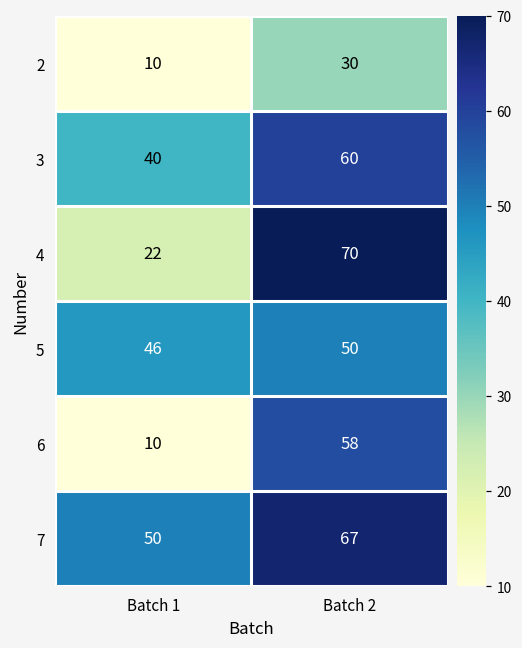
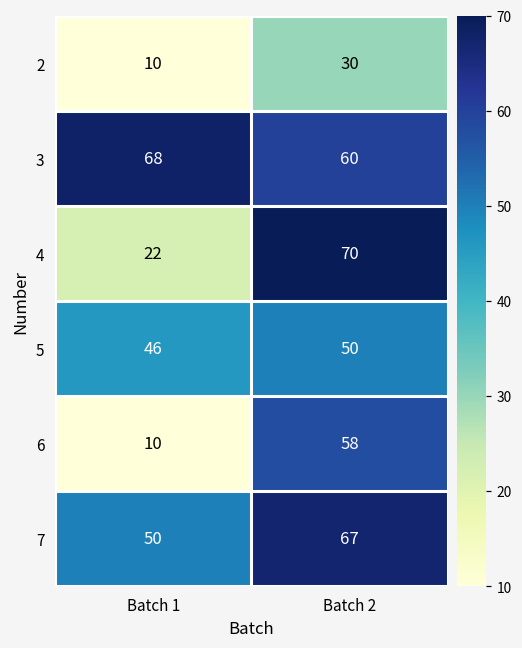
3, Batch 1: 40 -> 68
